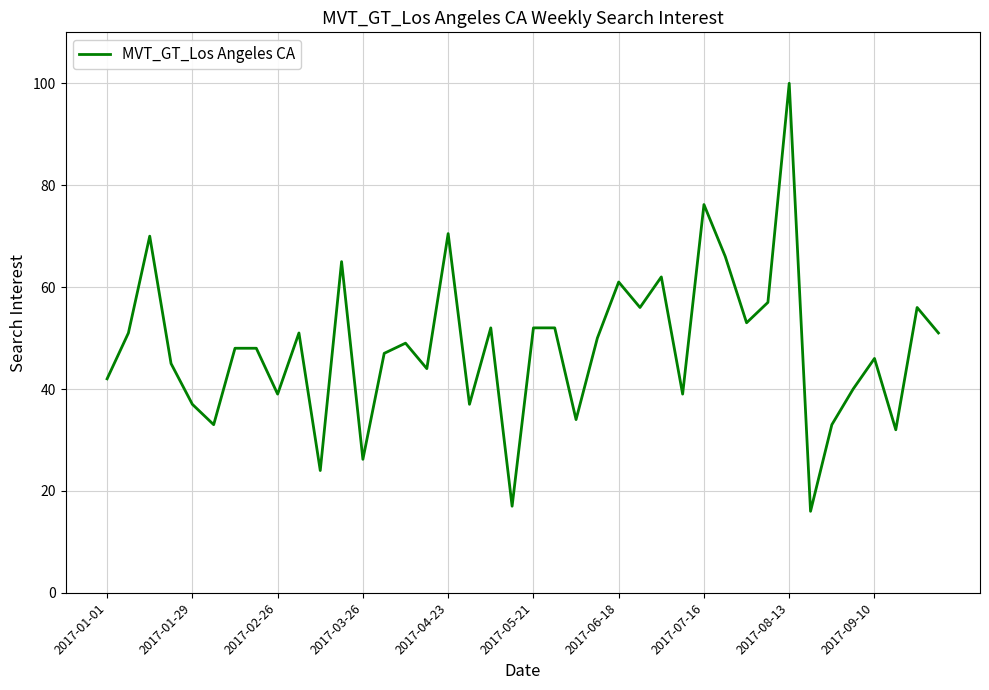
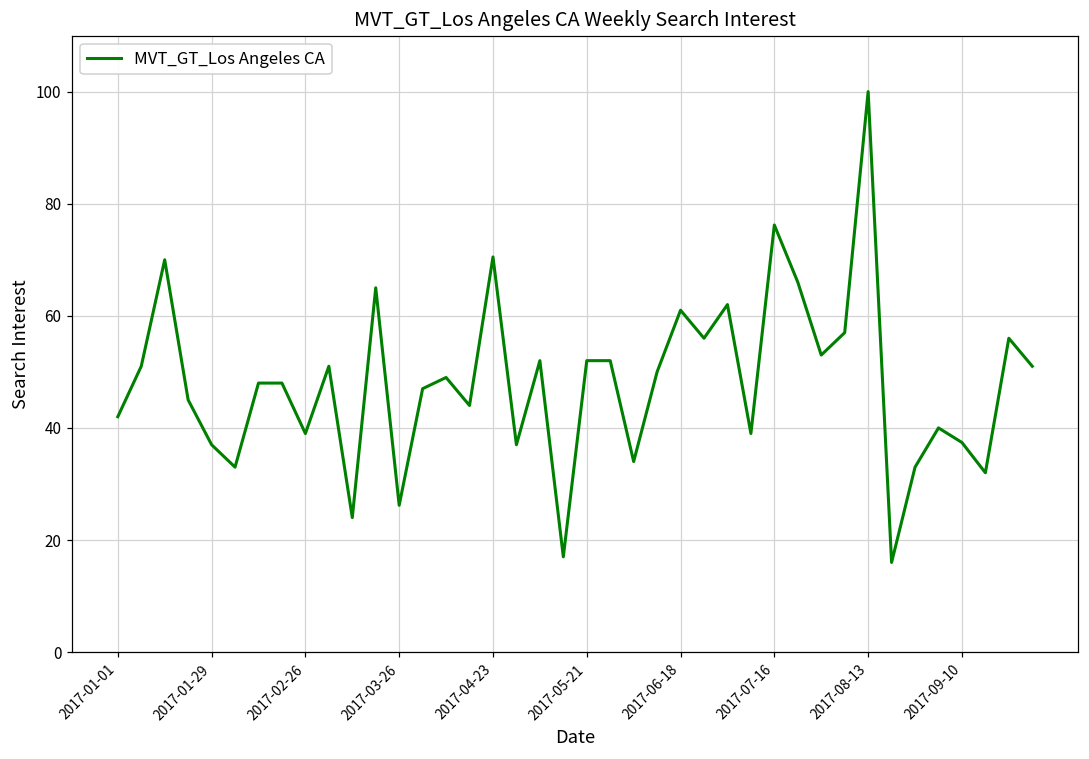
2017-09-10: 46 -> 37
